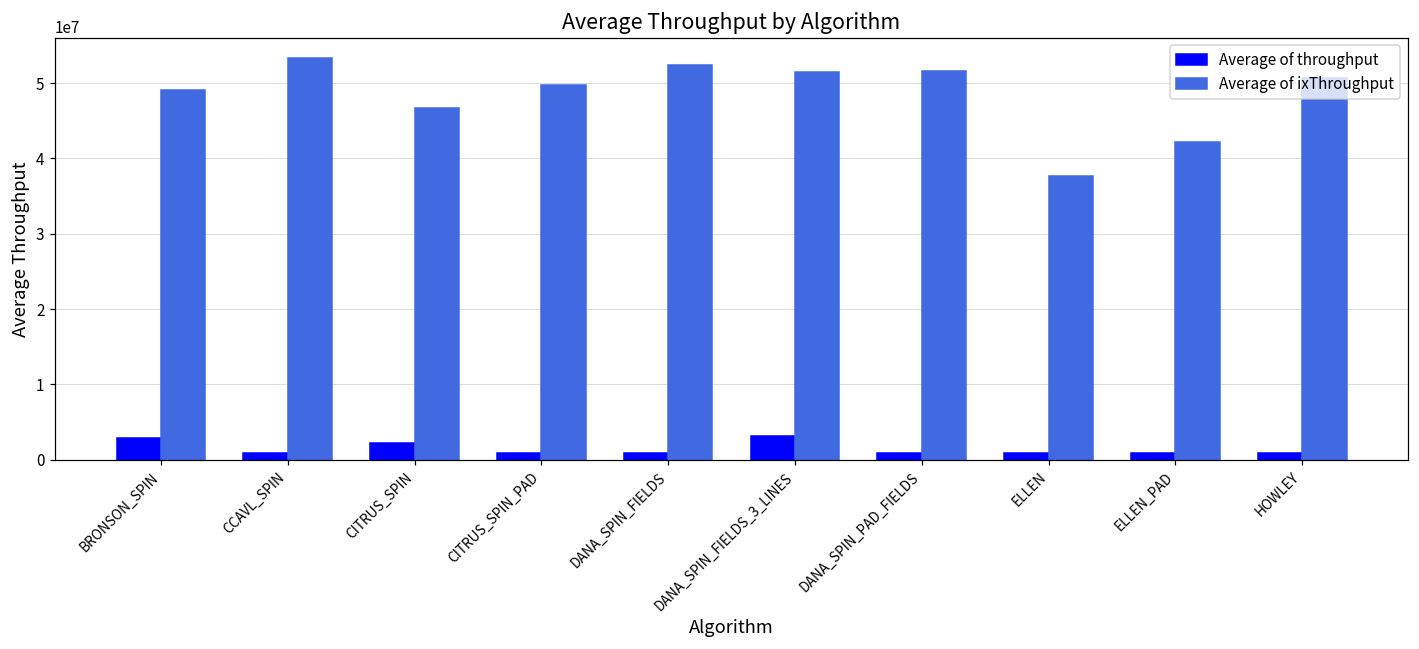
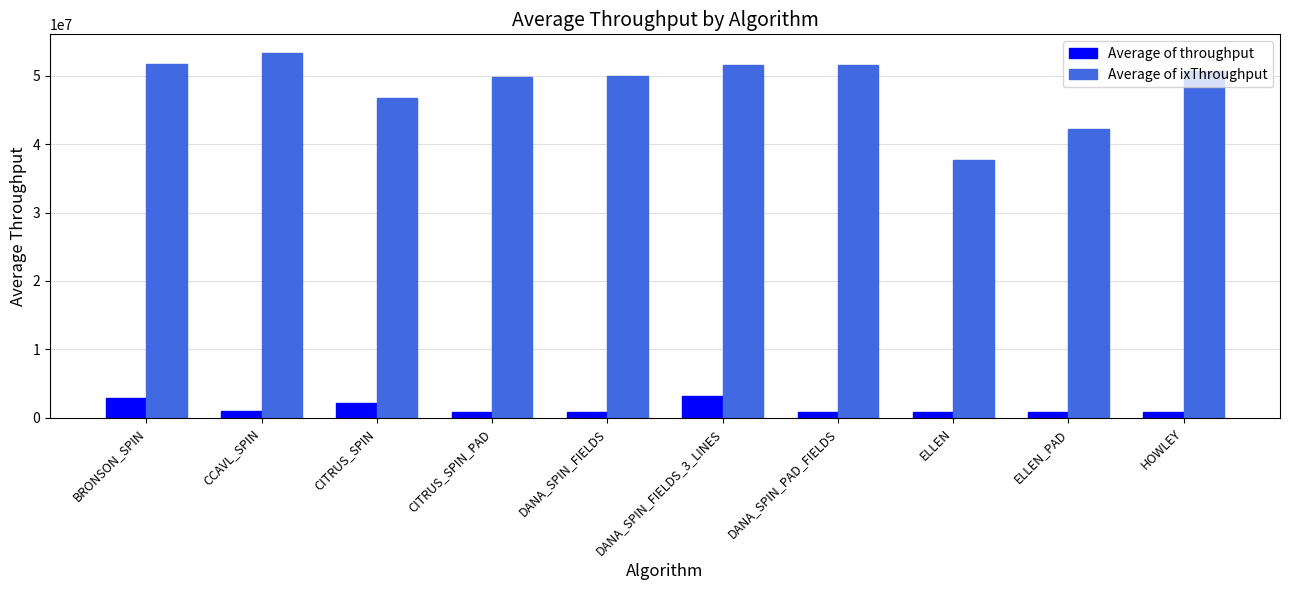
Average of ixThroughput, BRONSON_SPIN: 49000000 -> 52000000
Average of ixThroughput, DANA_SPIN_FIELDS: 52000000 -> 50000000
